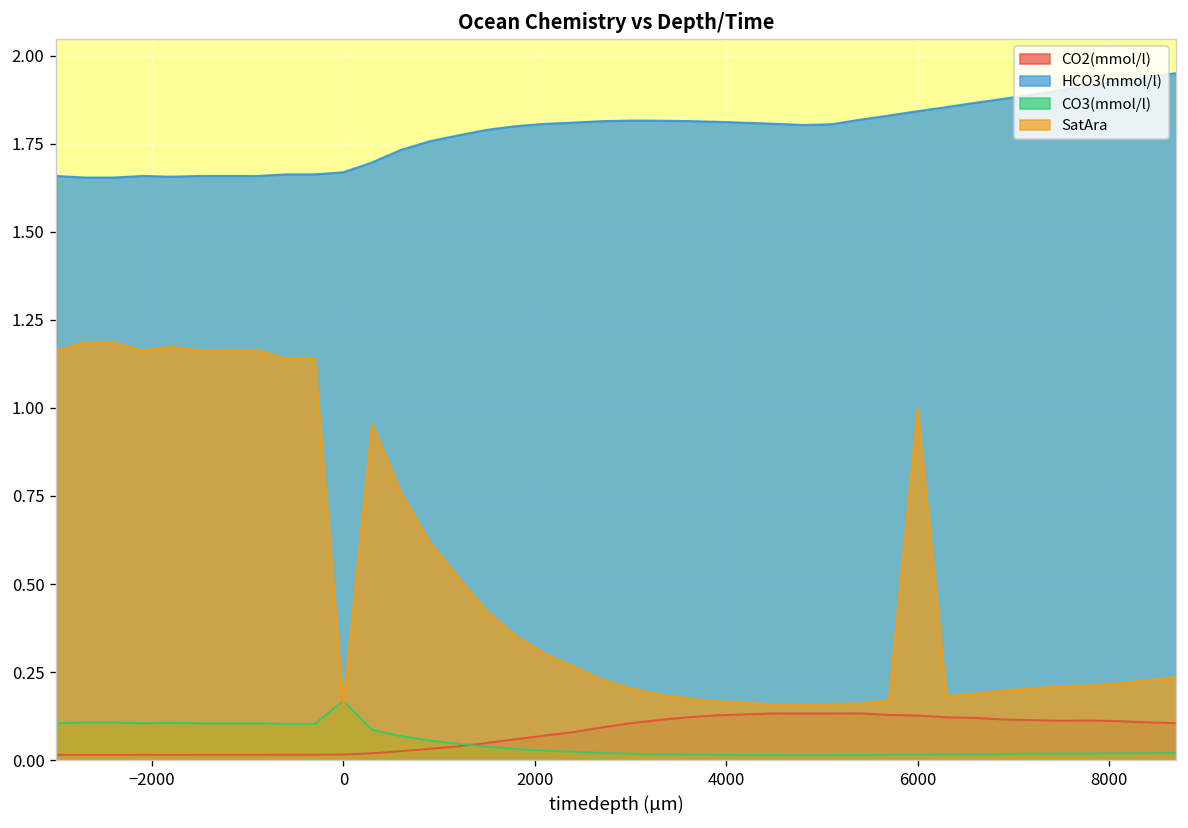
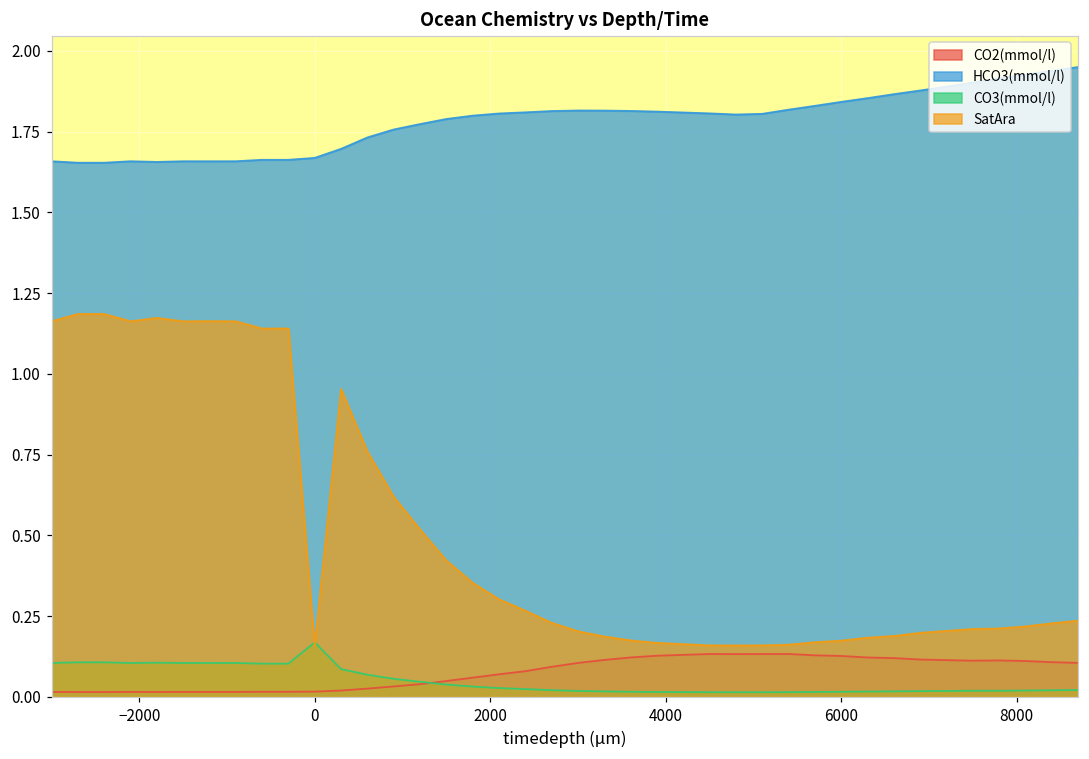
SatAra, 6000: 1.00 -> 0.17
